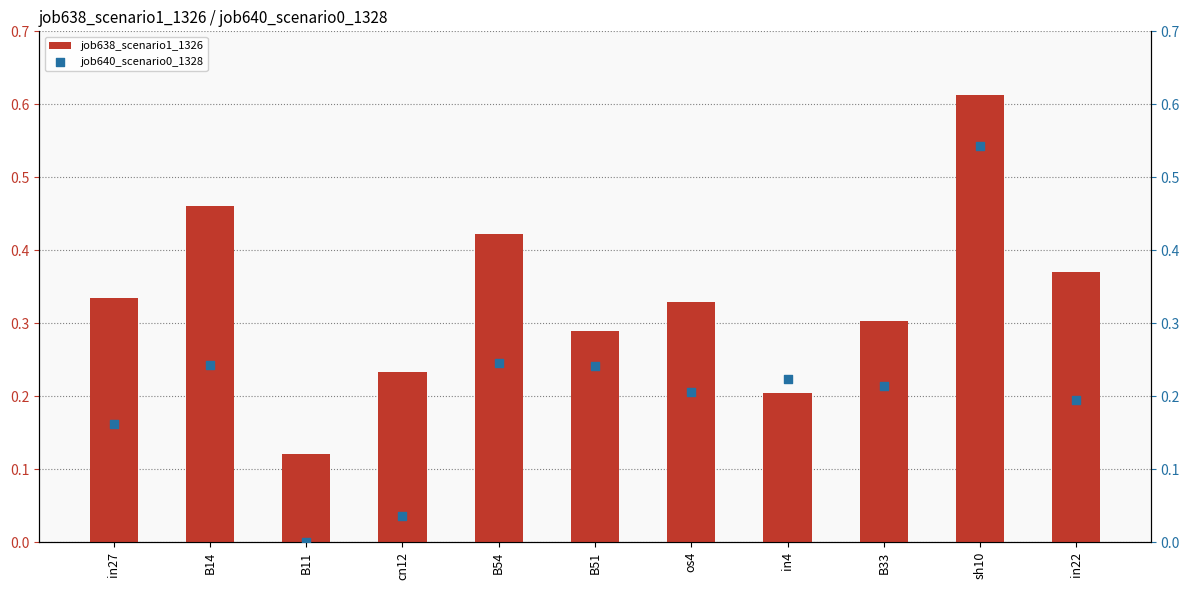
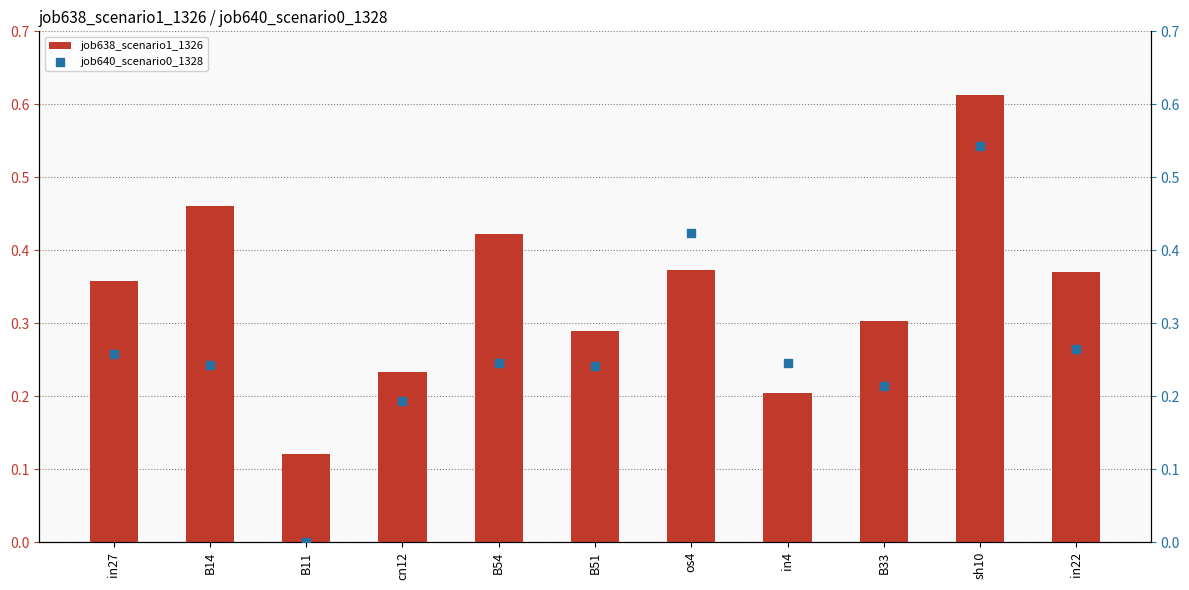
job638_scenario1_1326, in27: 0.33 -> 0.36
job638_scenario1_1326, os4: 0.33 -> 0.37
job640_scenario0_1328, in27: 0.16 -> 0.26
job640_scenario0_1328, cn12: 0.04 -> 0.19
job640_scenario0_1328, os4: 0.21 -> 0.42
job640_scenario0_1328, in4: 0.22 -> 0.25
job640_scenario0_1328, in22: 0.19 -> 0.26
